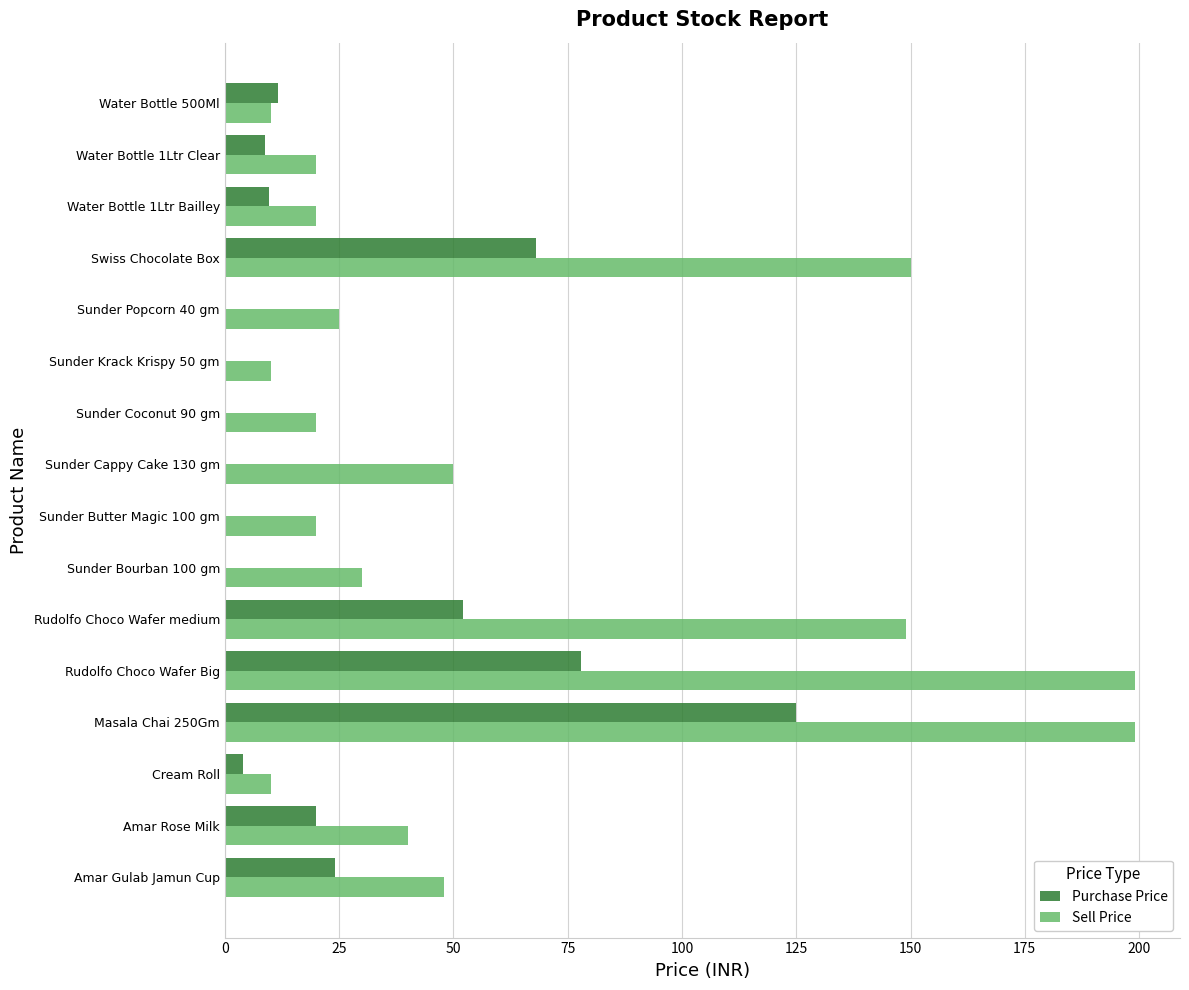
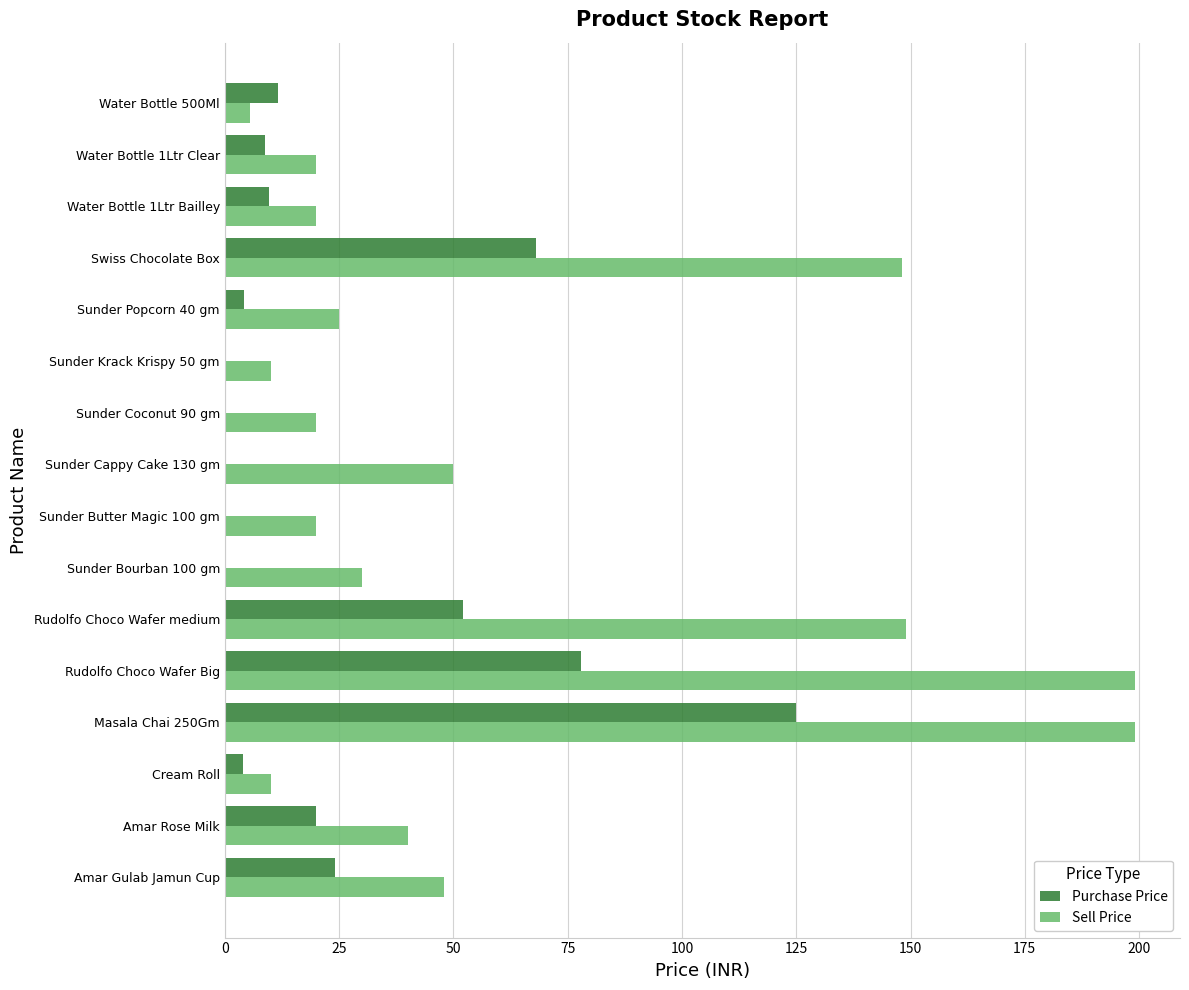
Sell Price, Water Bottle 500Ml: 10 -> 6
Sell Price, Swiss Chocolate Box: 150 -> 148
Purchase Price, Sunder Popcorn 40 gm: 0 -> 4
